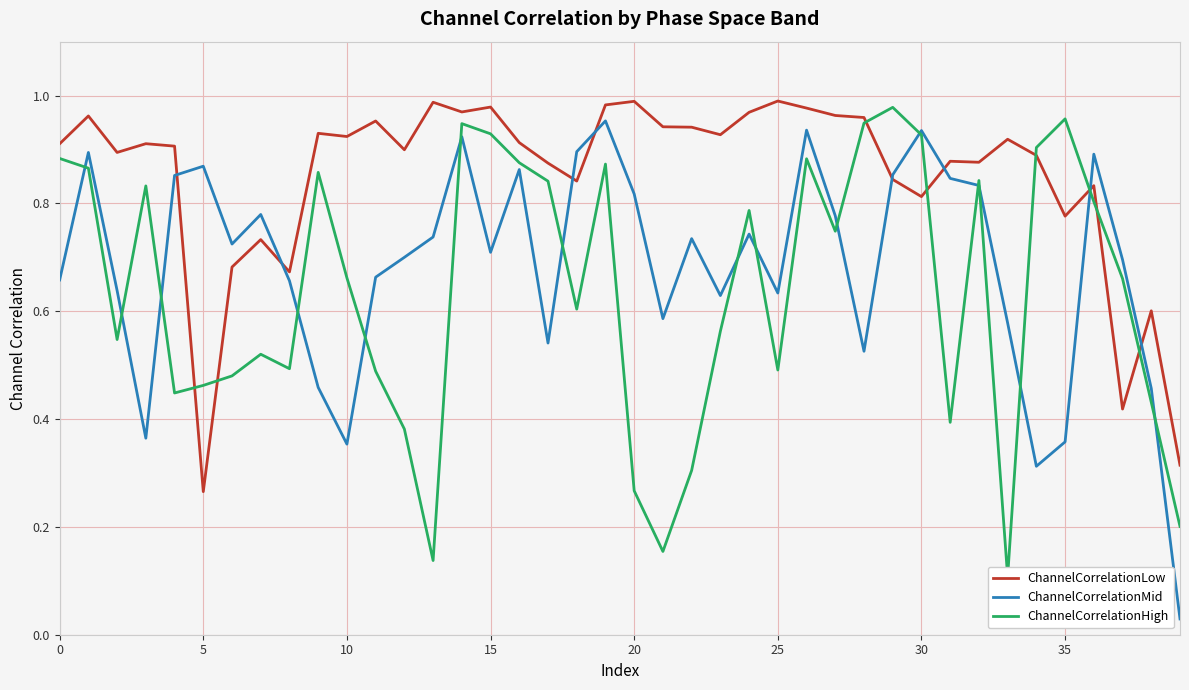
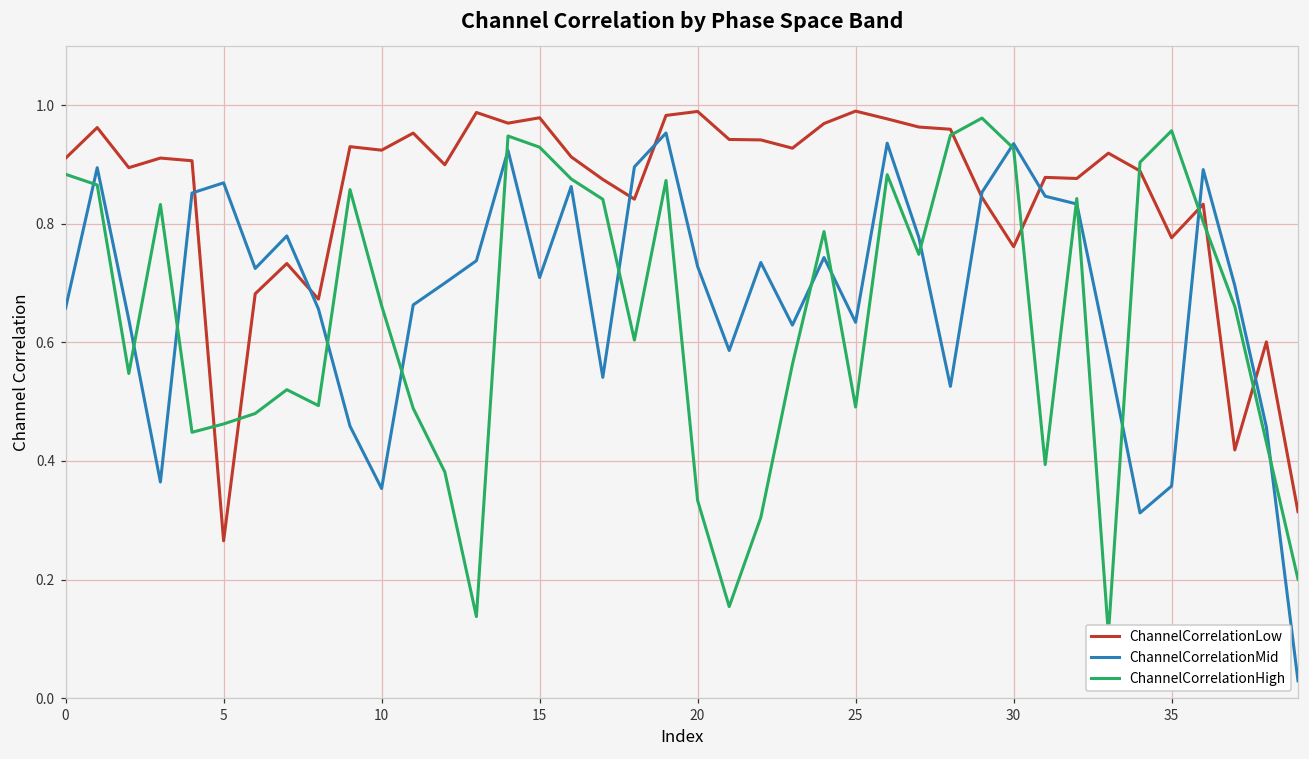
ChannelCorrelationMid, 20: 0.82 -> 0.73
ChannelCorrelationHigh, 20: 0.27 -> 0.33
ChannelCorrelationLow, 30: 0.81 -> 0.76
